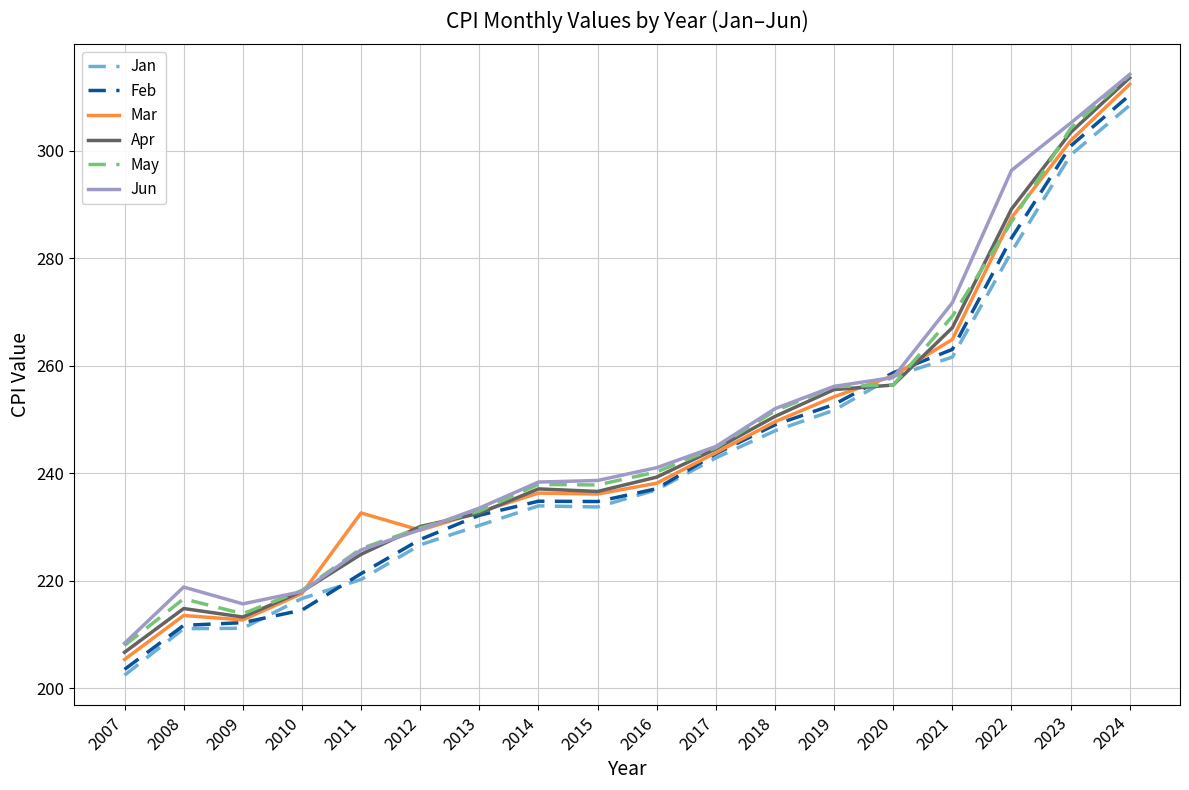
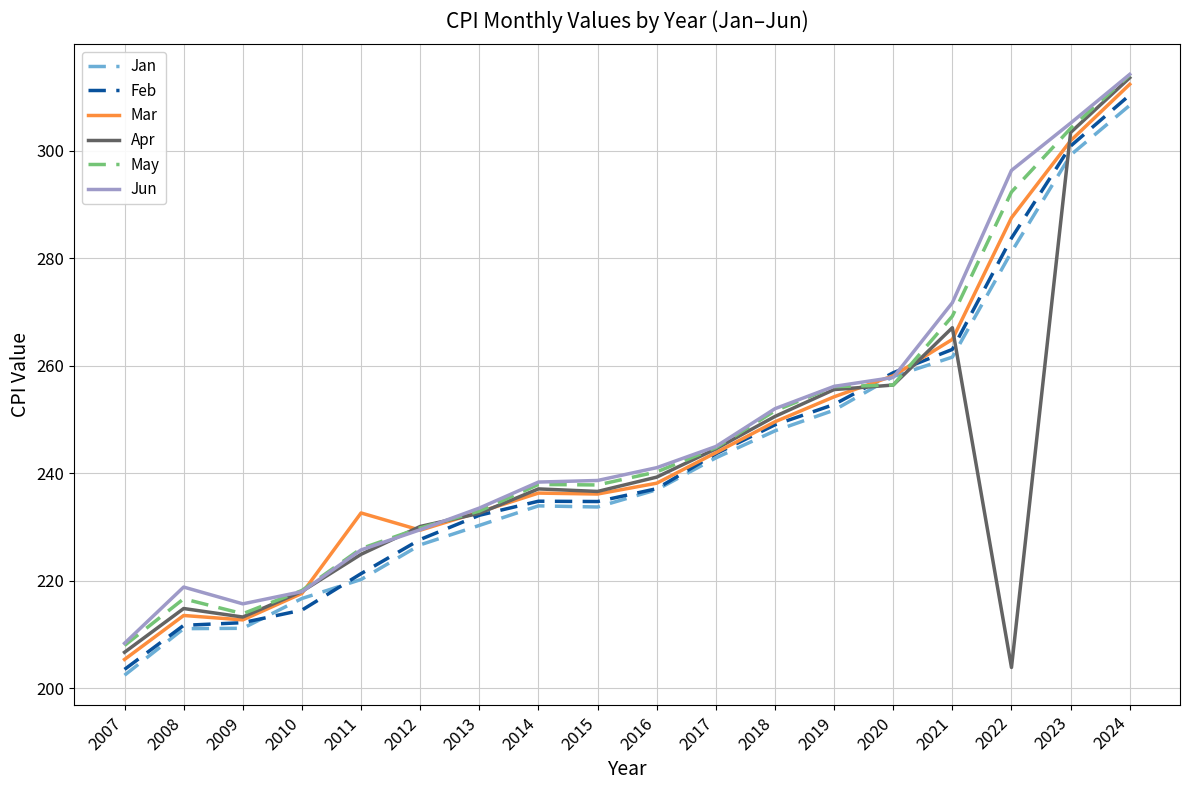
Apr, 2022: 289 -> 204
May, 2022: 287 -> 292
